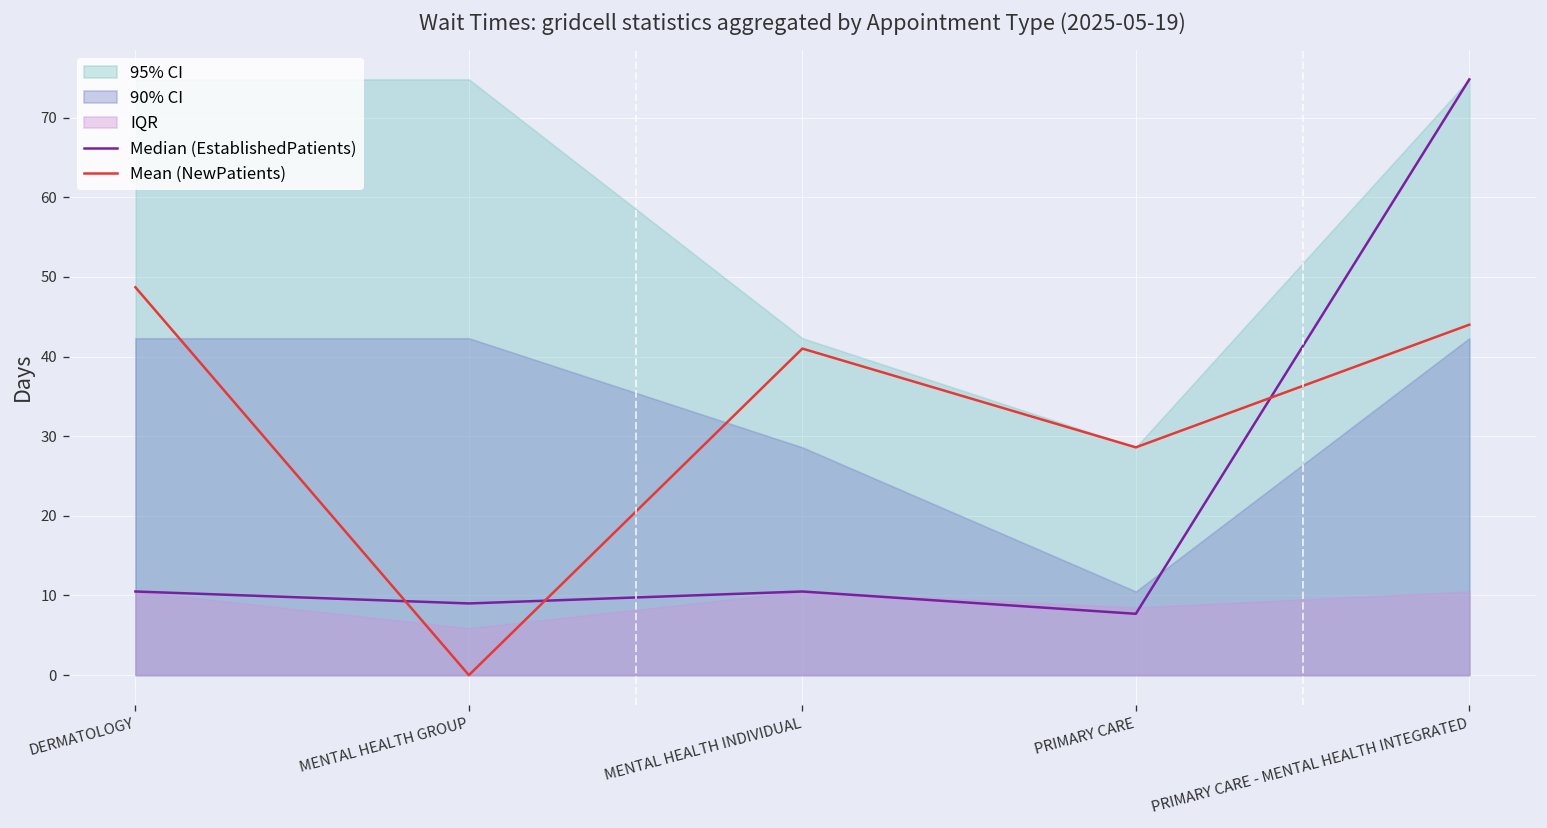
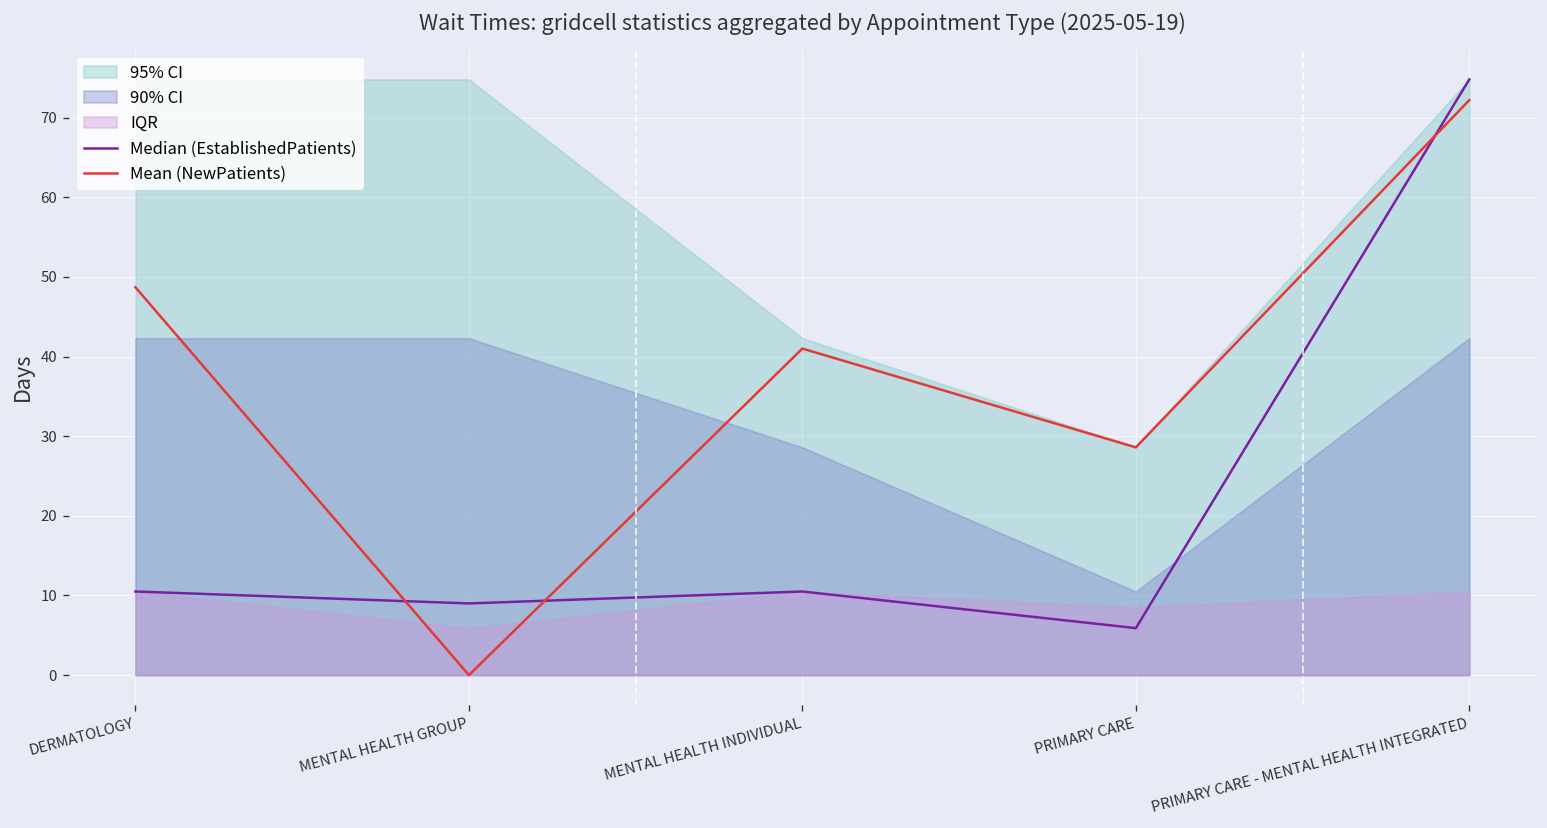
Median (EstablishedPatients), PRIMARY CARE: 8 -> 6
Mean (NewPatients), PRIMARY CARE - MENTAL HEALTH INTEGRATED: 44 -> 72
